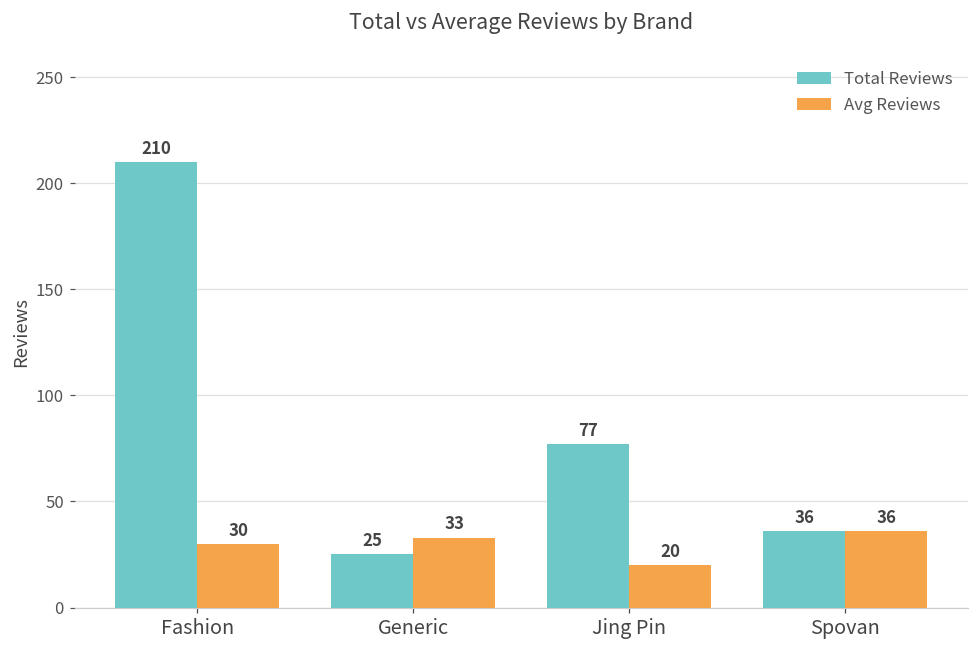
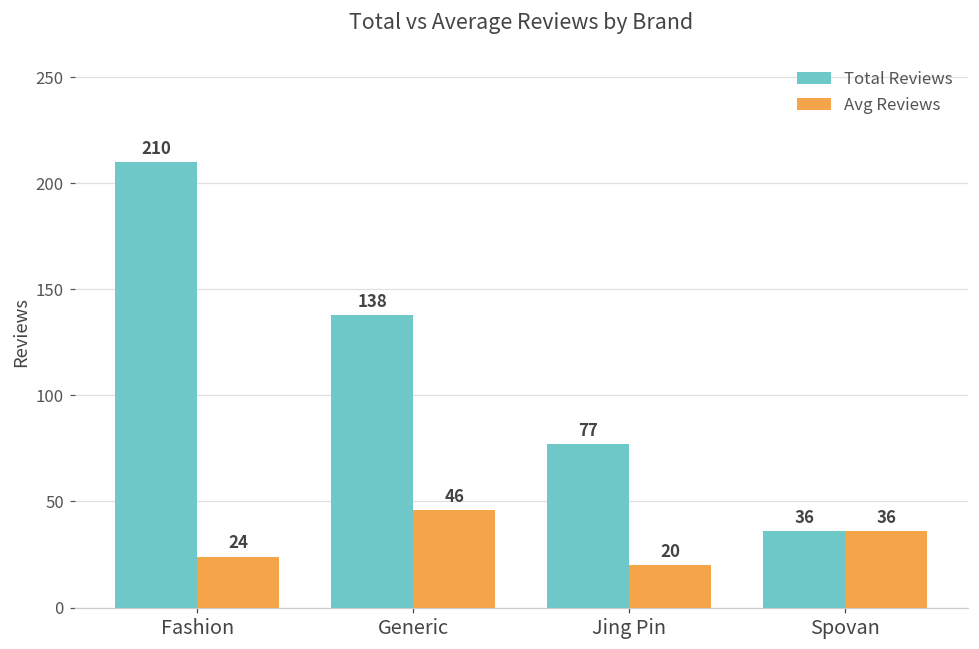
Avg Reviews, Fashion: 30 -> 24
Total Reviews, Generic: 25 -> 138
Avg Reviews, Generic: 33 -> 46
